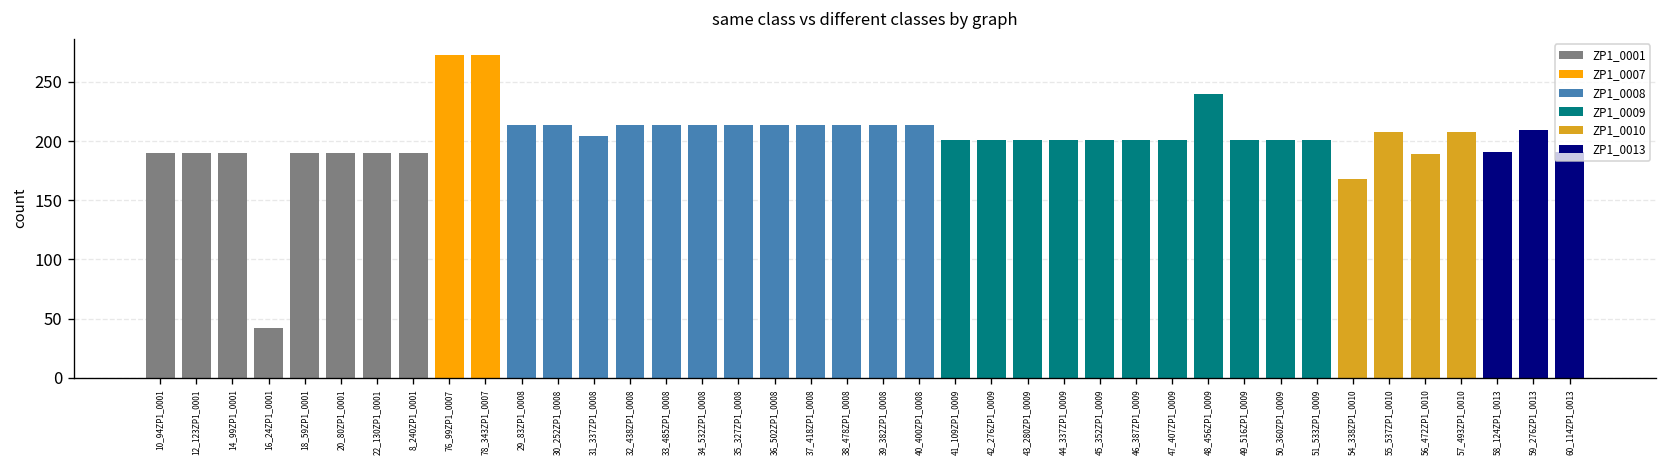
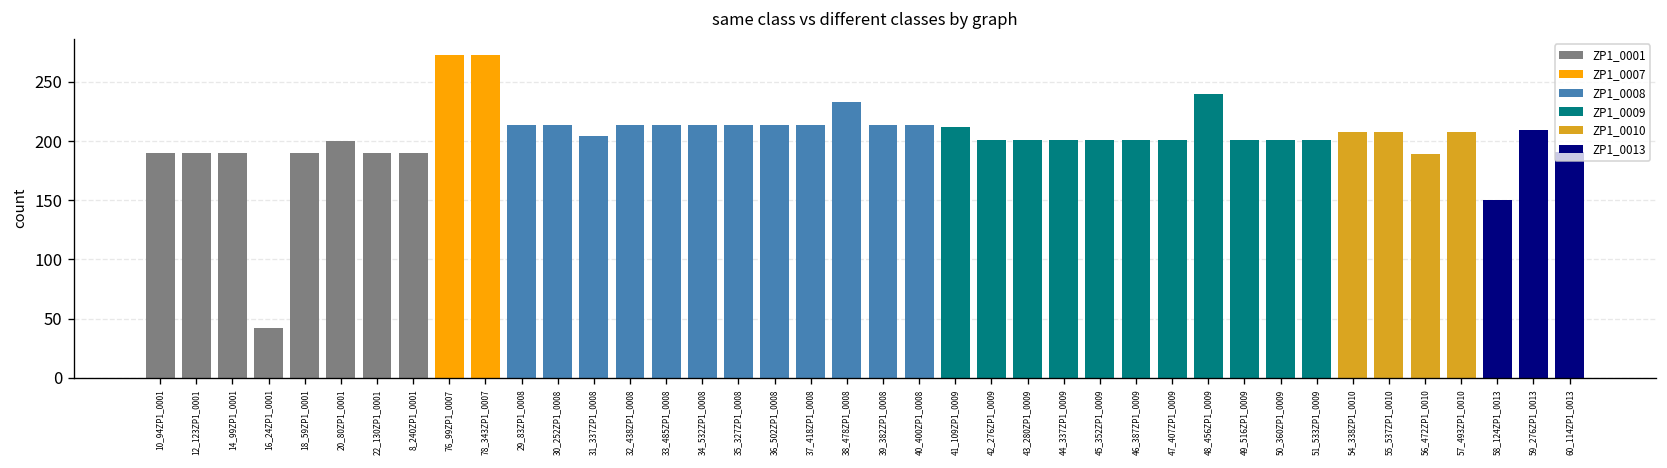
20_80ZP1_0001: 190 -> 200
38_478ZP1_0008: 210 -> 230
41_109ZP1_0009: 200 -> 210
54_338ZP1_0010: 170 -> 210
58_124ZP1_0013: 190 -> 150
